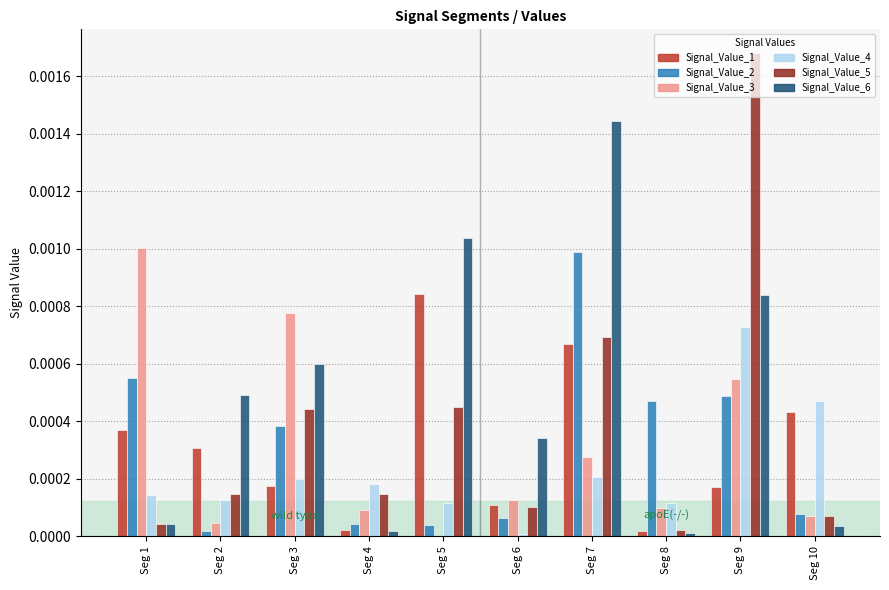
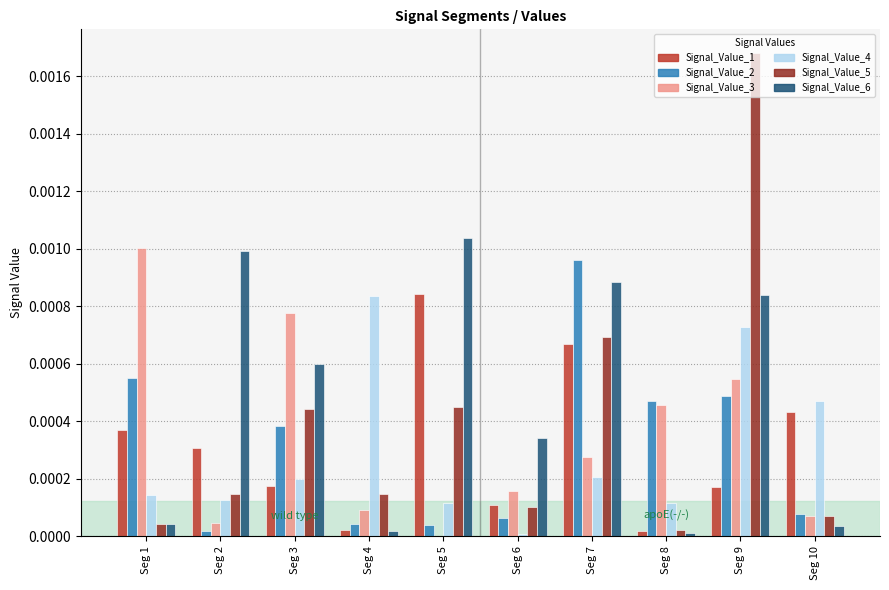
Signal_Value_6, Seg 2: 0.00049 -> 0.00099
Signal_Value_4, Seg 4: 0.00018 -> 0.00083
Signal_Value_3, Seg 6: 0.00013 -> 0.00016
Signal_Value_2, Seg 7: 0.00099 -> 0.00096
Signal_Value_6, Seg 7: 0.00145 -> 0.00089
Signal_Value_3, Seg 8: 0.00010 -> 0.00046
